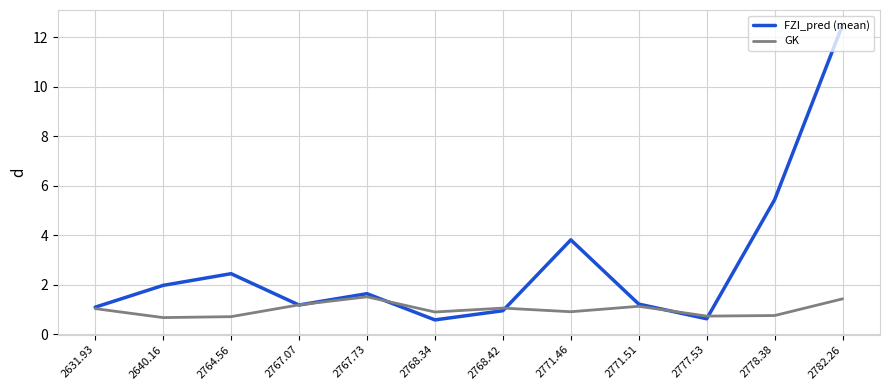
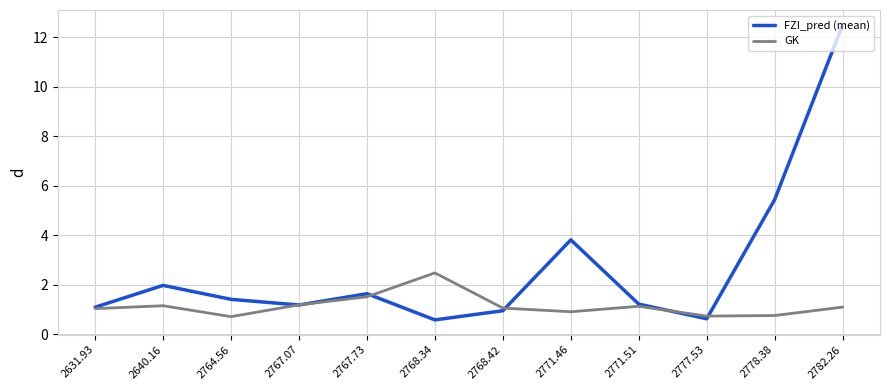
GK, 2640.16: 0.7 -> 1.1
FZI_pred (mean), 2764.56: 2.4 -> 1.4
GK, 2768.34: 0.9 -> 2.5
GK, 2782.26: 1.4 -> 1.1
